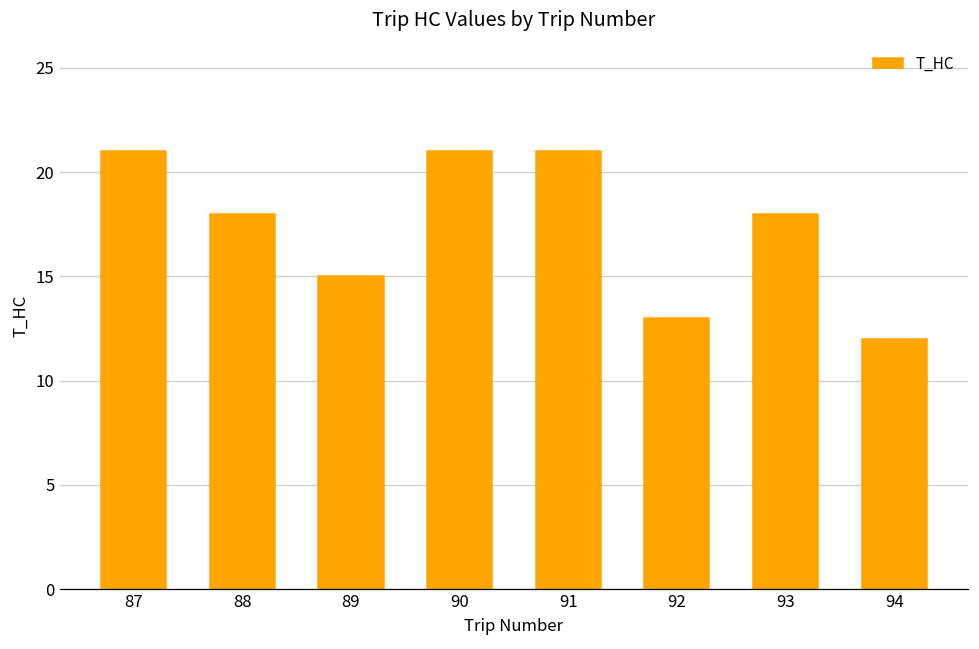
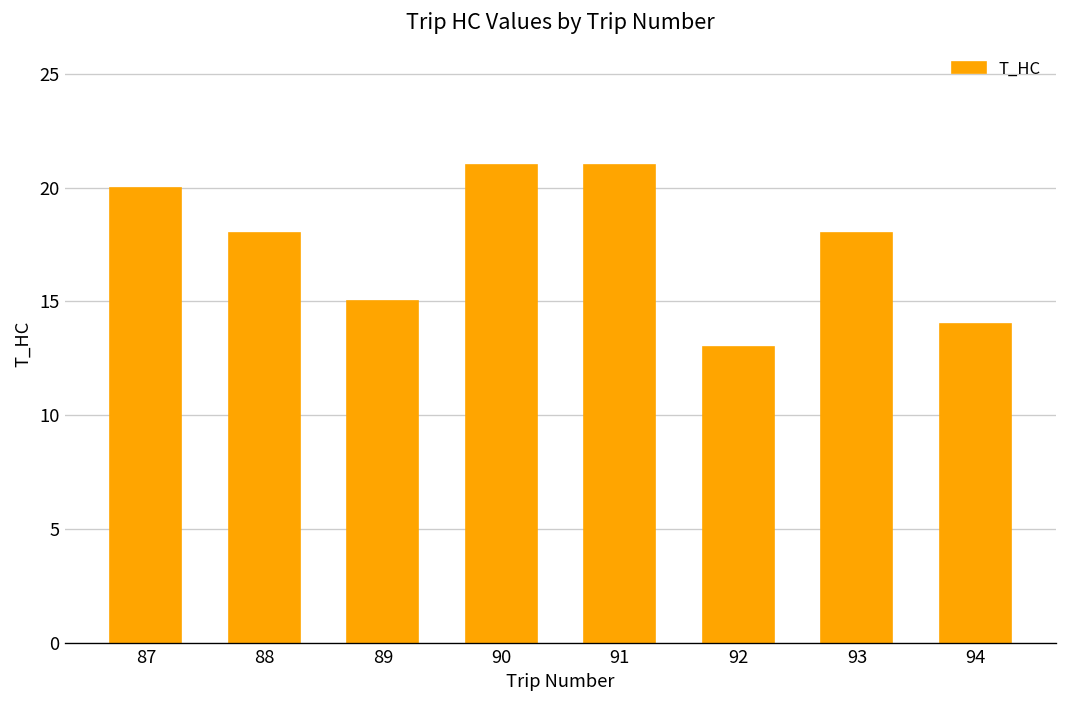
87: 21 -> 20
94: 12 -> 14
